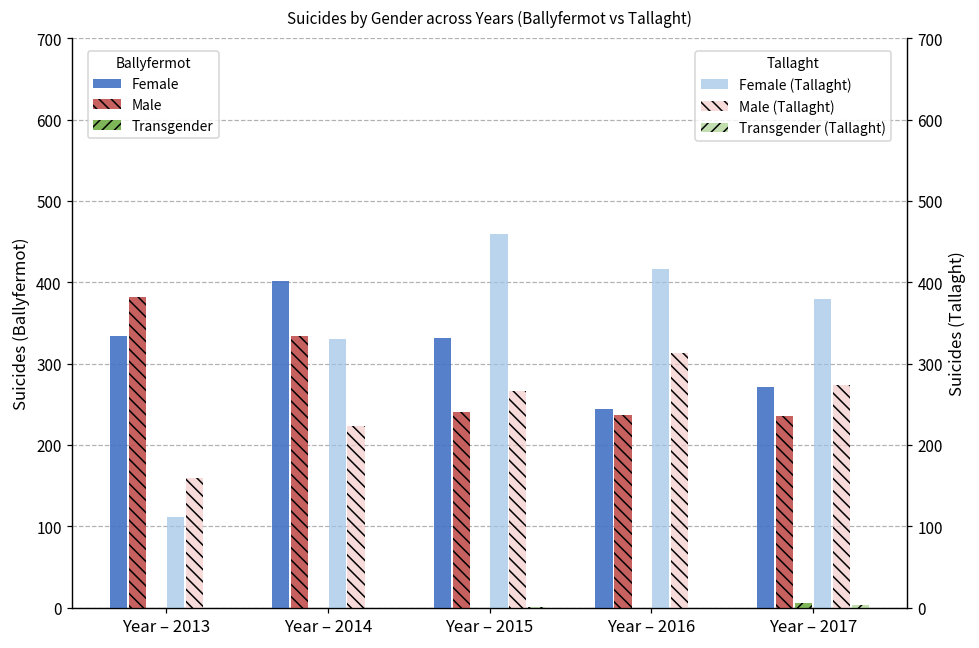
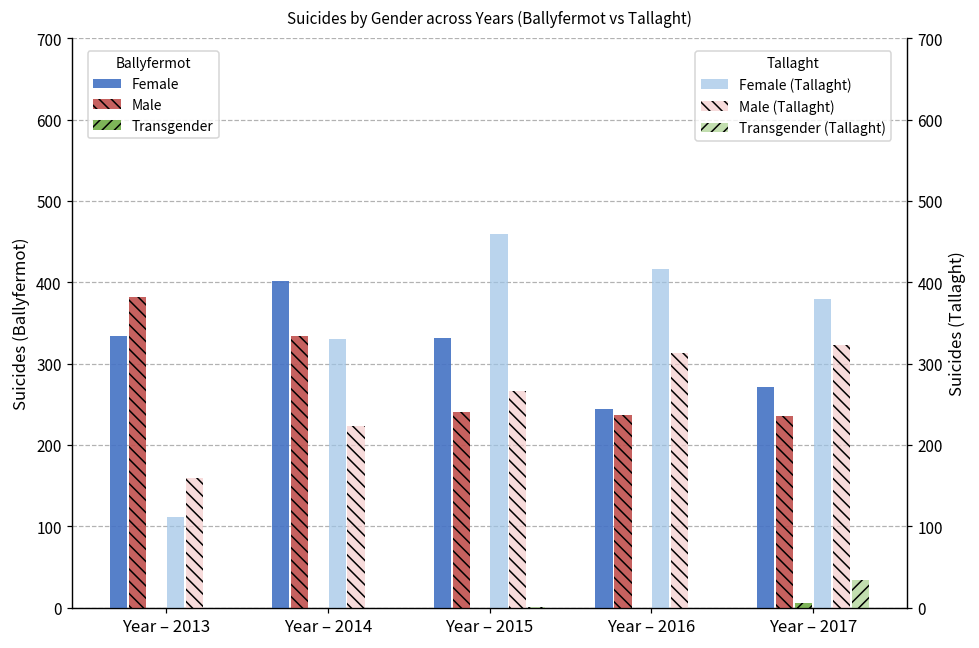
Male (Tallaght), Year – 2017: 270 -> 320
Transgender (Tallaght), Year – 2017: 0 -> 30
